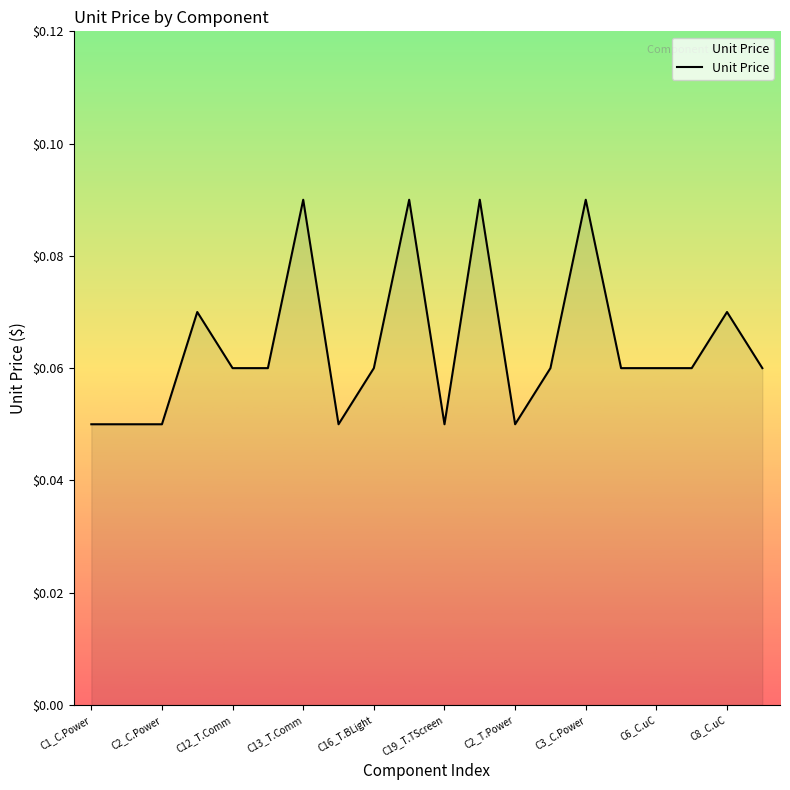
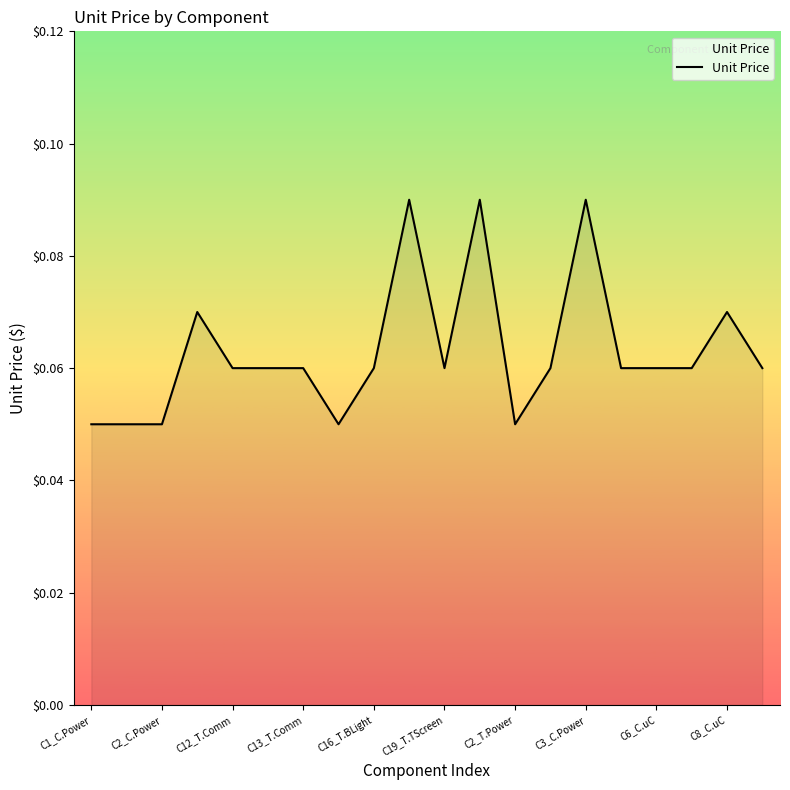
C13_T.Comm: $0.09 -> $0.06
C19_T.TScreen: $0.05 -> $0.06
